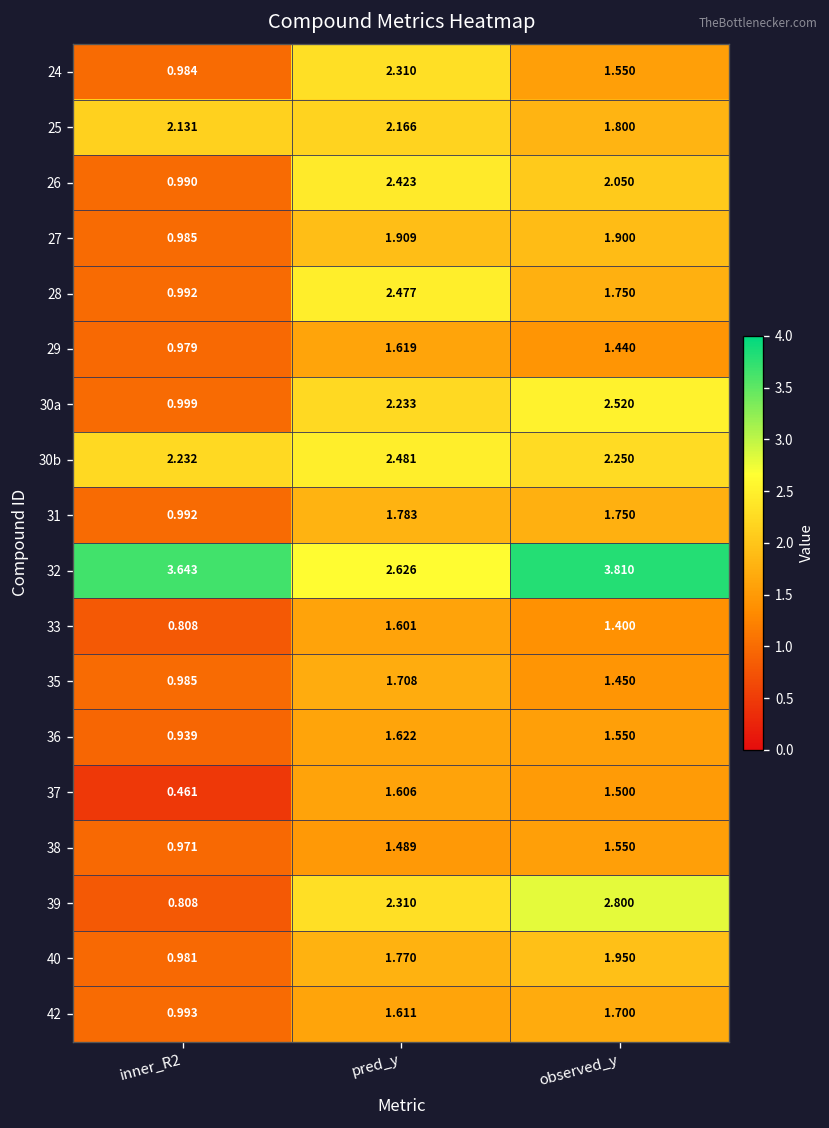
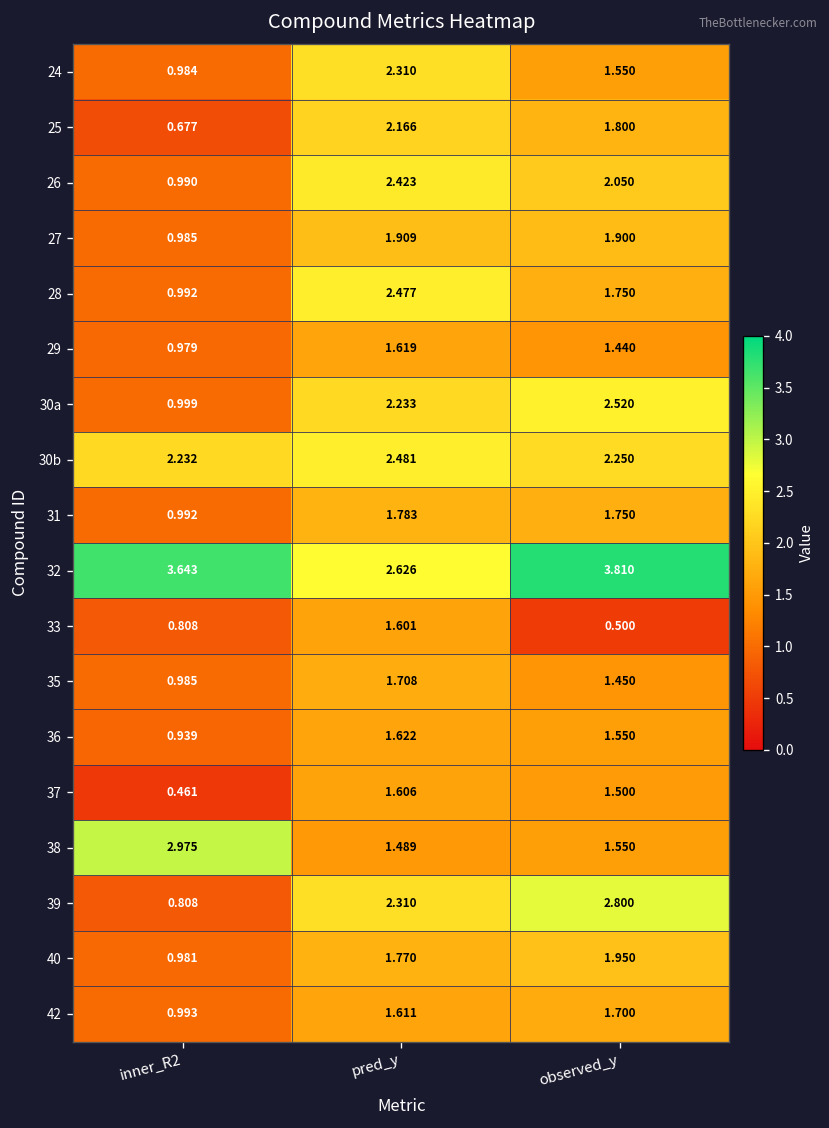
25, inner_R2: 2.131 -> 0.677
33, observed_y: 1.400 -> 0.500
38, inner_R2: 0.971 -> 2.975
